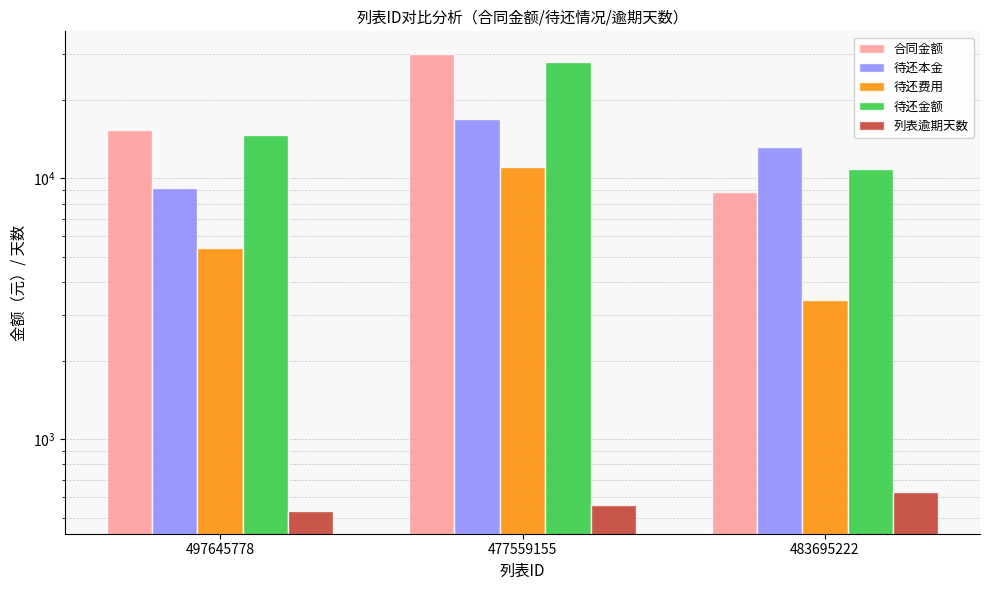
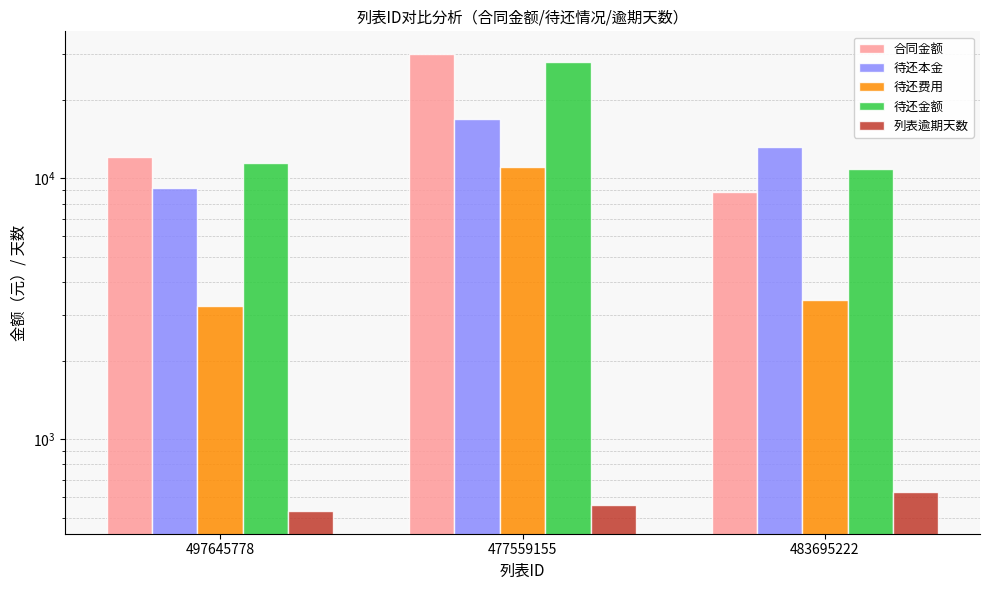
合同金额, 497645778: 15000 -> 12000
待还费用, 497645778: 5400 -> 3200
待还金额, 497645778: 15000 -> 11000
